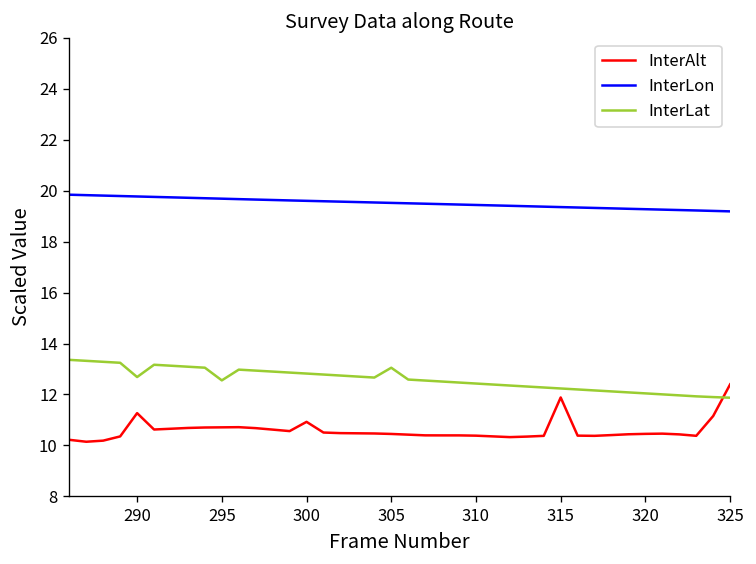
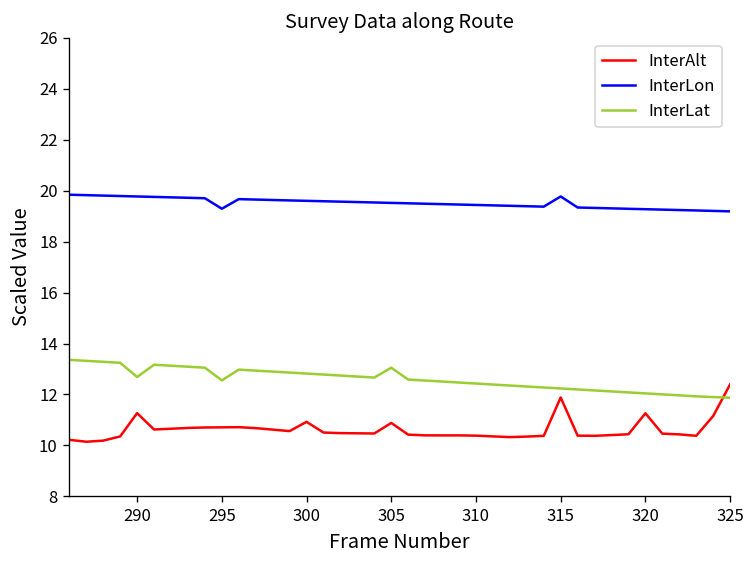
InterLon, 295: 19.7 -> 19.3
InterAlt, 305: 10.5 -> 10.9
InterLon, 315: 19.4 -> 19.8
InterAlt, 320: 10.5 -> 11.3
